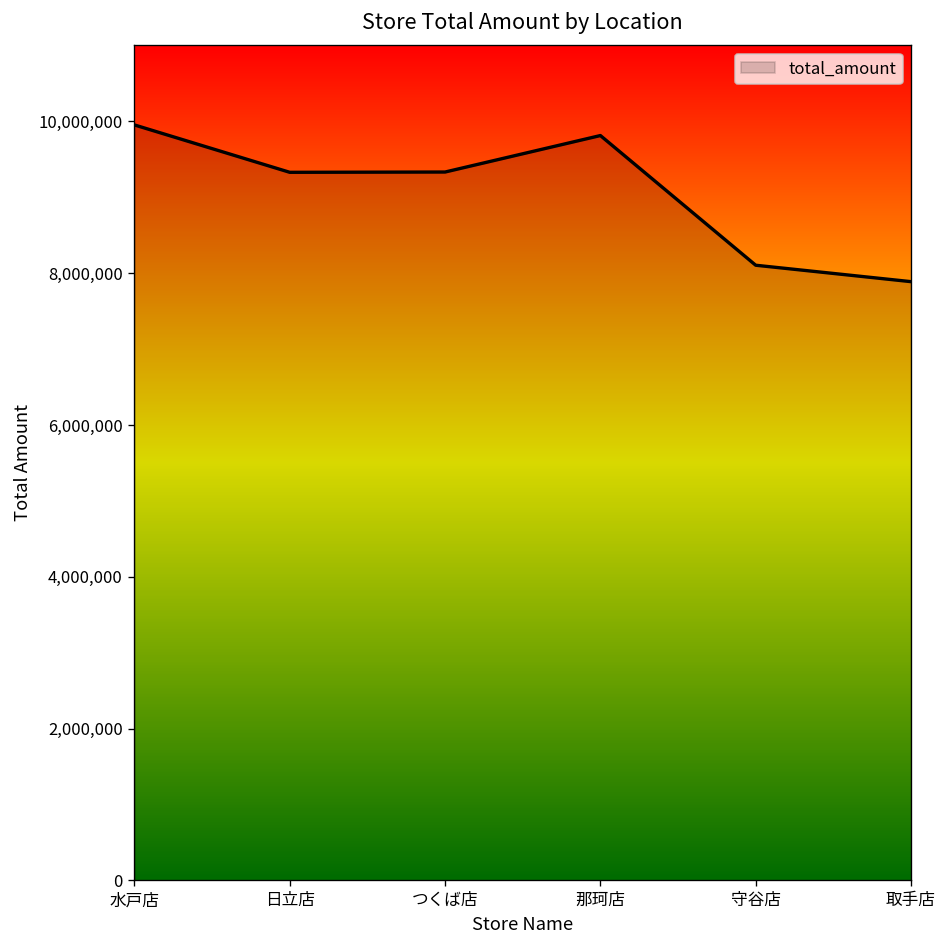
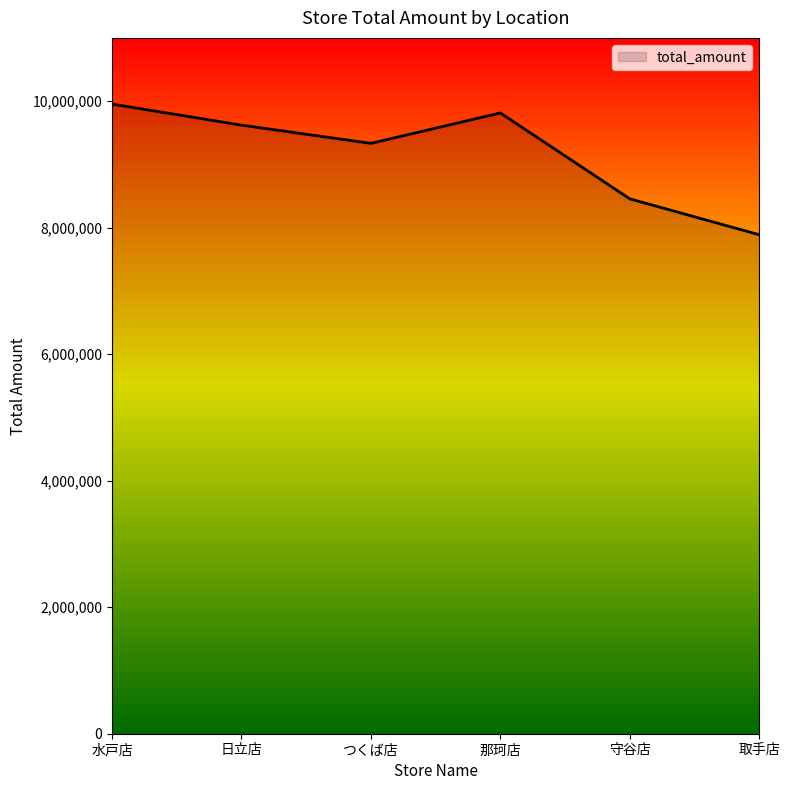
日立店: 9,300,000 -> 9,600,000
守谷店: 8,100,000 -> 8,500,000
